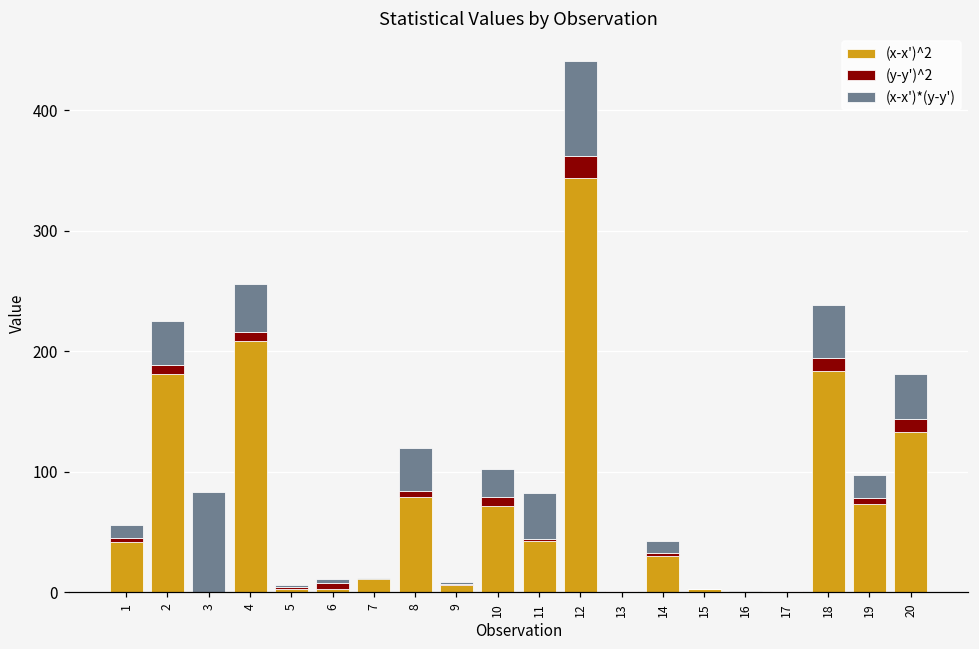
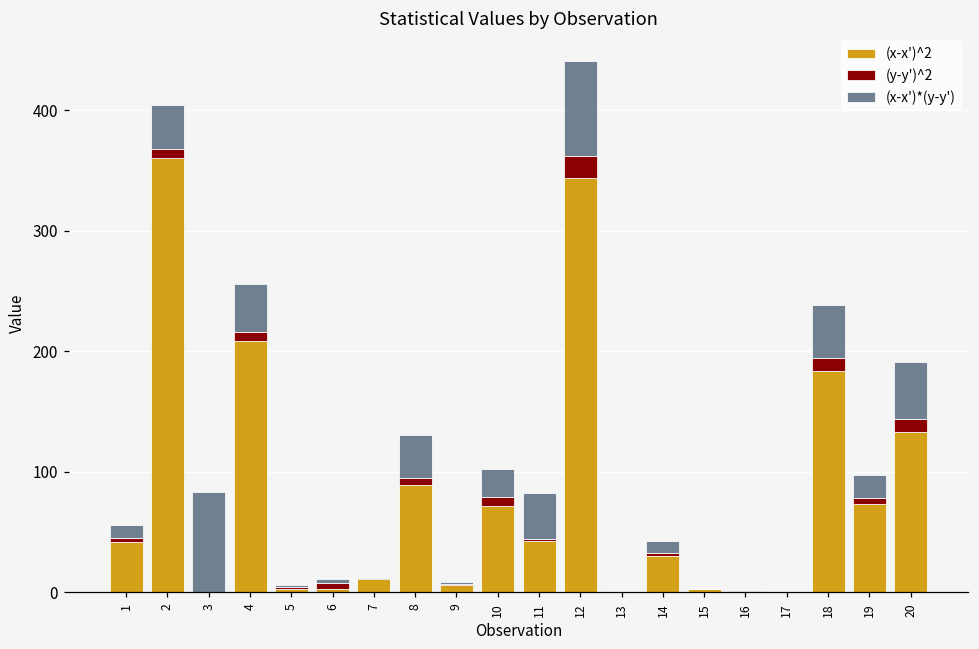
(x-x')^2, 2: 181 -> 360
(x-x')^2, 8: 79 -> 89
(x-x')*(y-y'), 20: 38 -> 47
